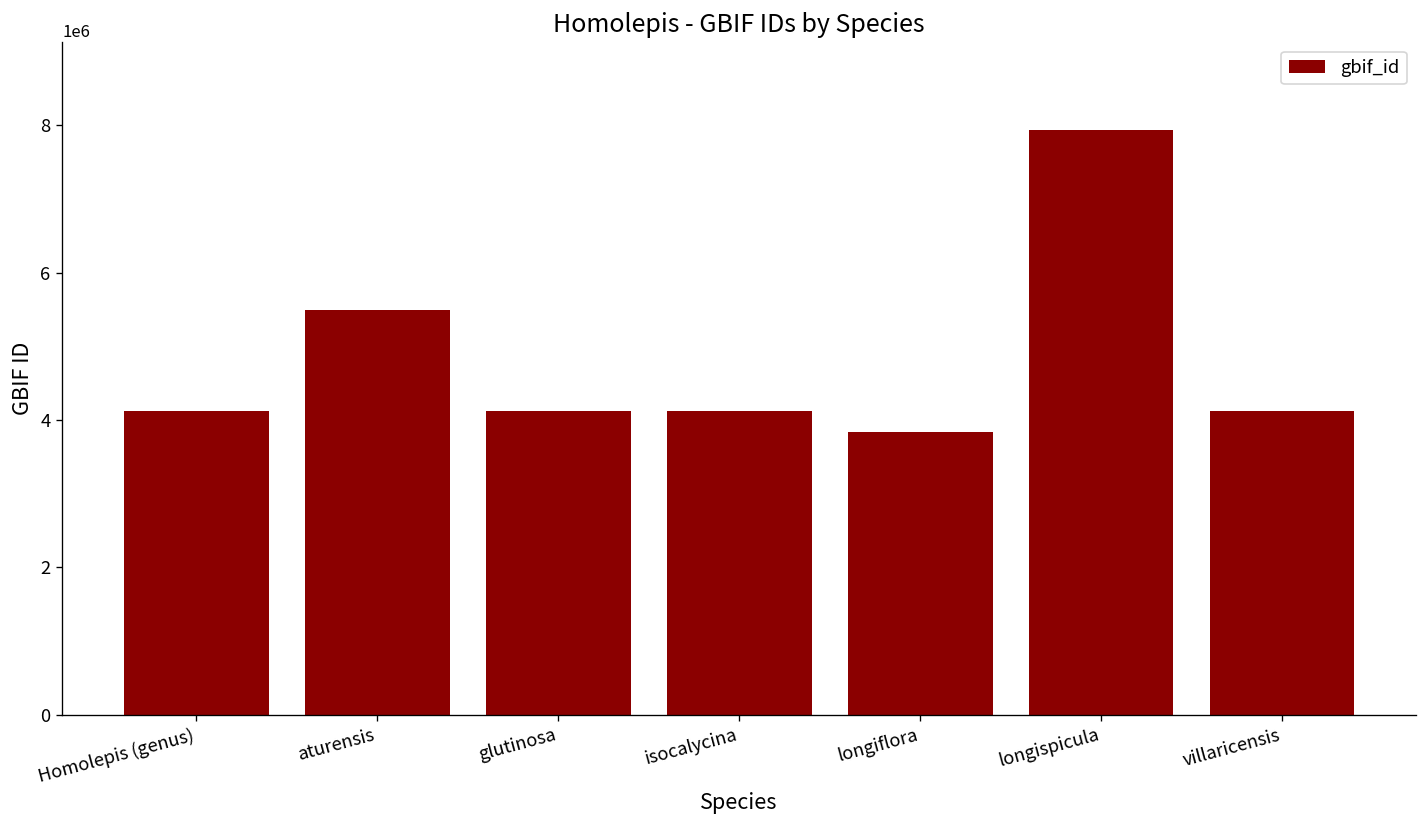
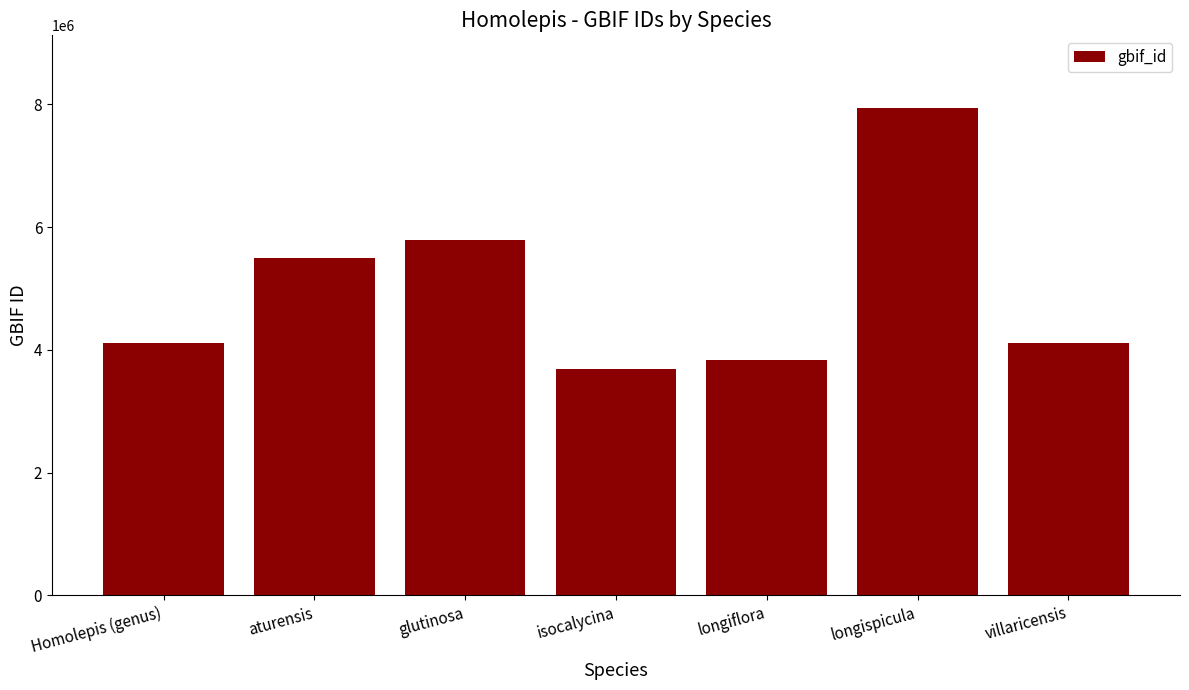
glutinosa: 4100000 -> 5800000
isocalycina: 4100000 -> 3700000
